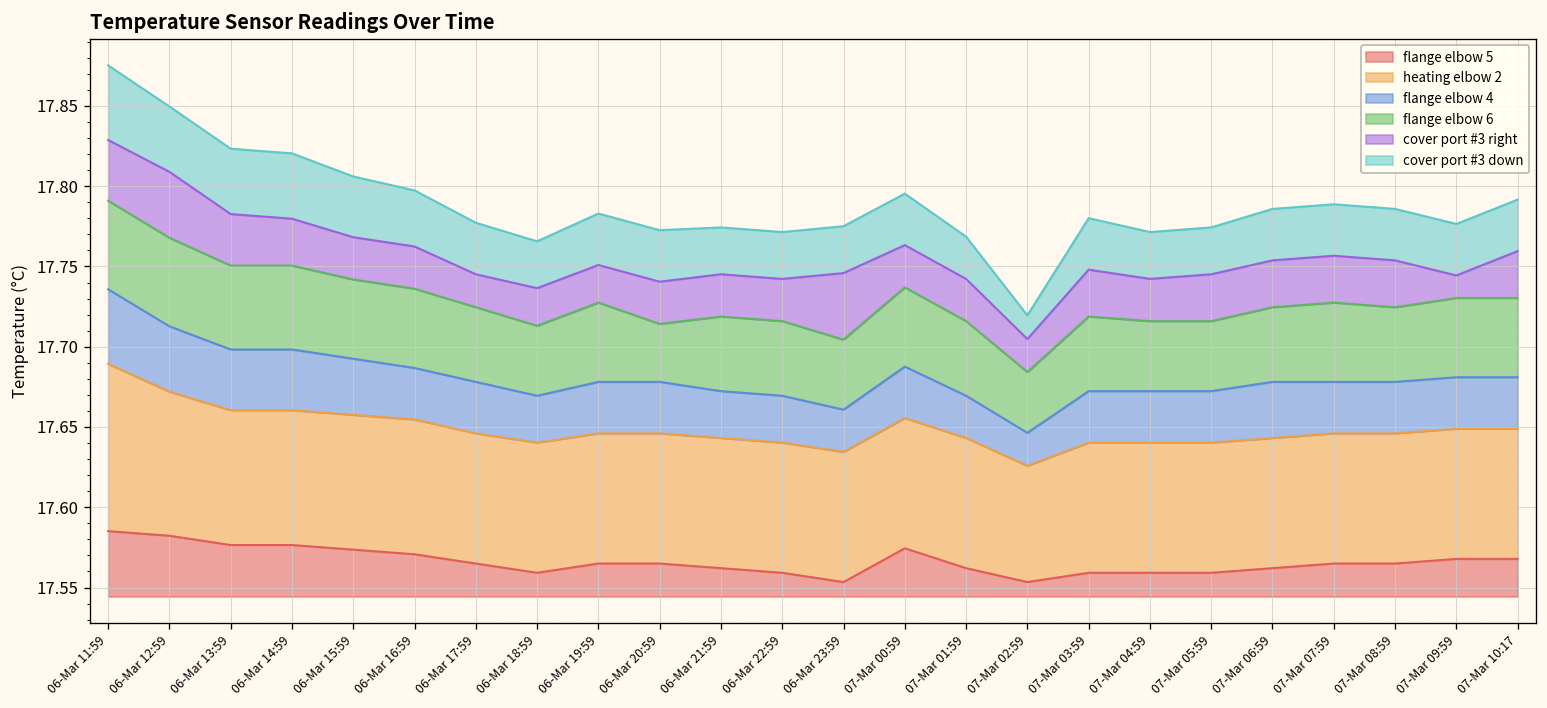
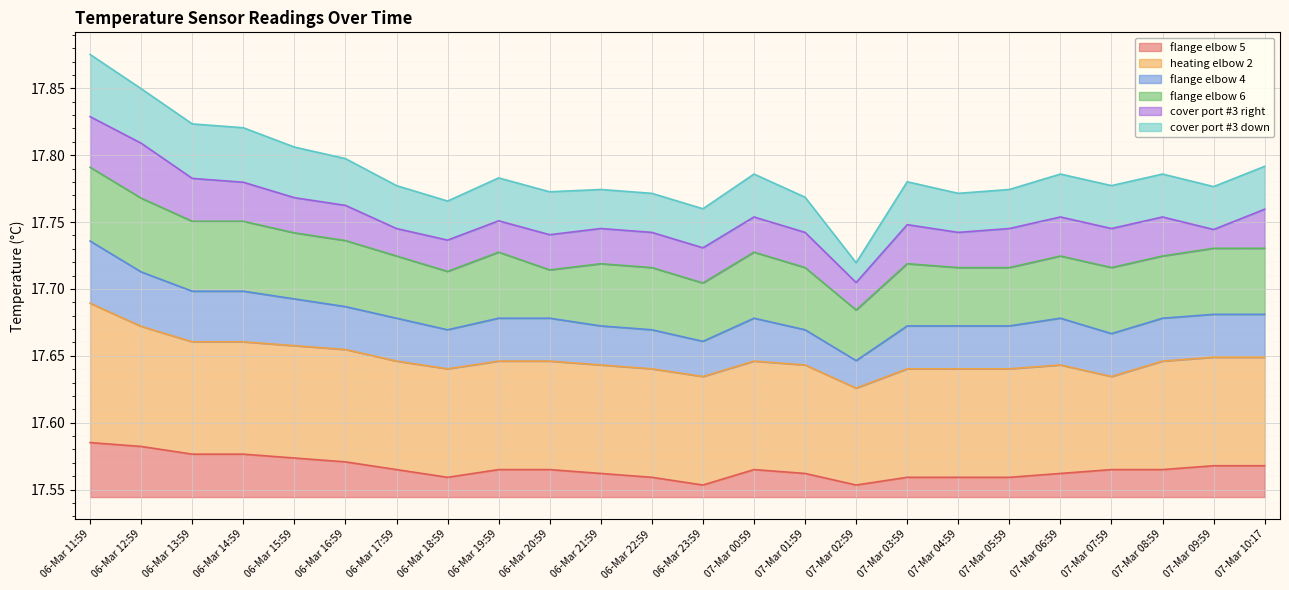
cover port #3 right, 06-Mar 23:59: 0.041 -> 0.026
flange elbow 5, 07-Mar 00:59: 17.574 -> 17.565
heating elbow 2, 07-Mar 07:59: 0.081 -> 0.070
